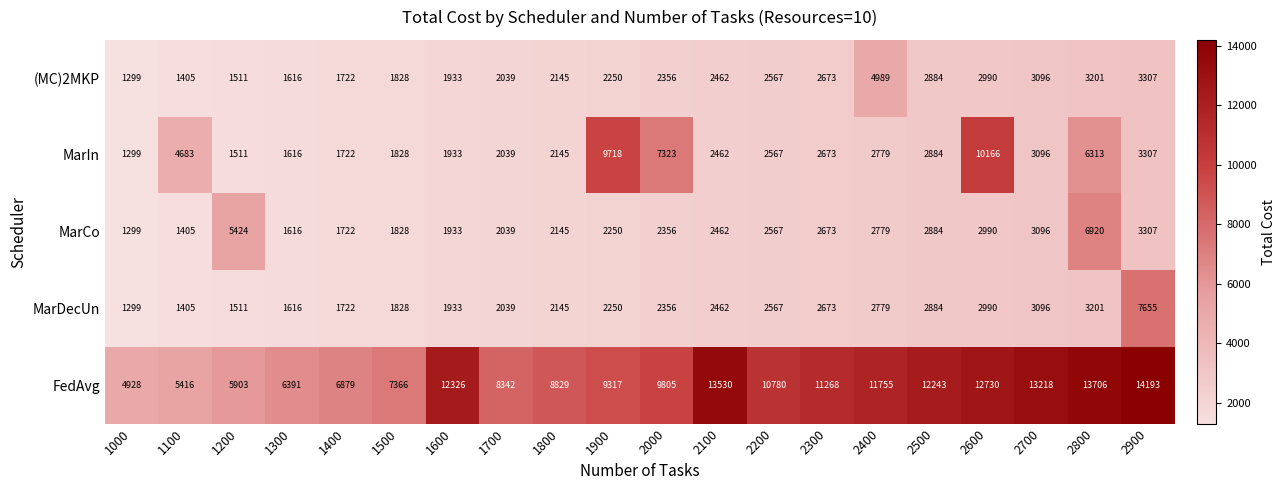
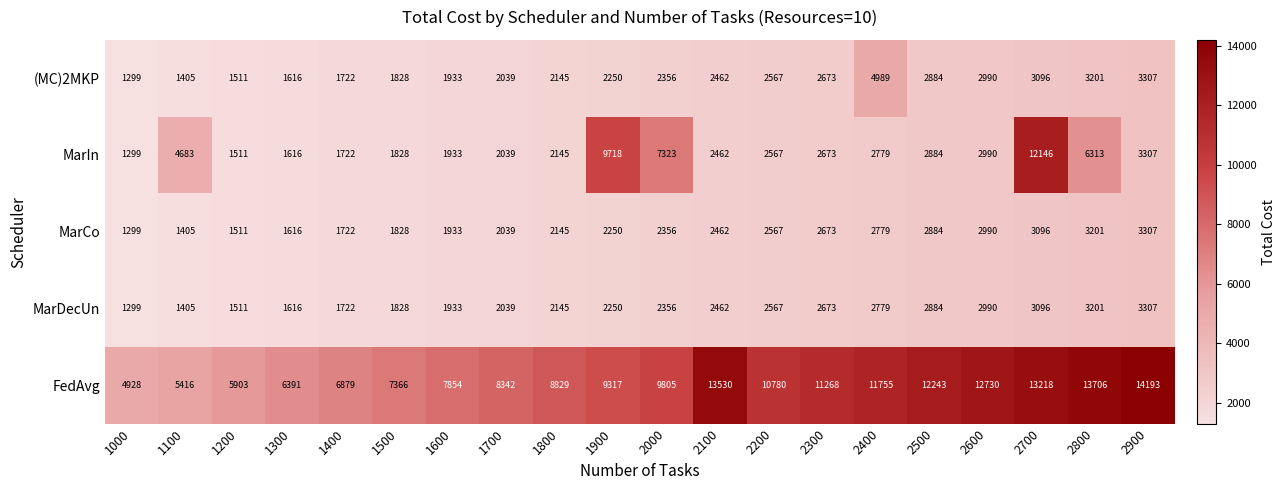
MarIn, 2600: 10166 -> 2990
MarIn, 2700: 3096 -> 12146
MarCo, 1200: 5424 -> 1511
MarCo, 2800: 6920 -> 3201
MarDecUn, 2900: 7655 -> 3307
FedAvg, 1600: 12326 -> 7854
